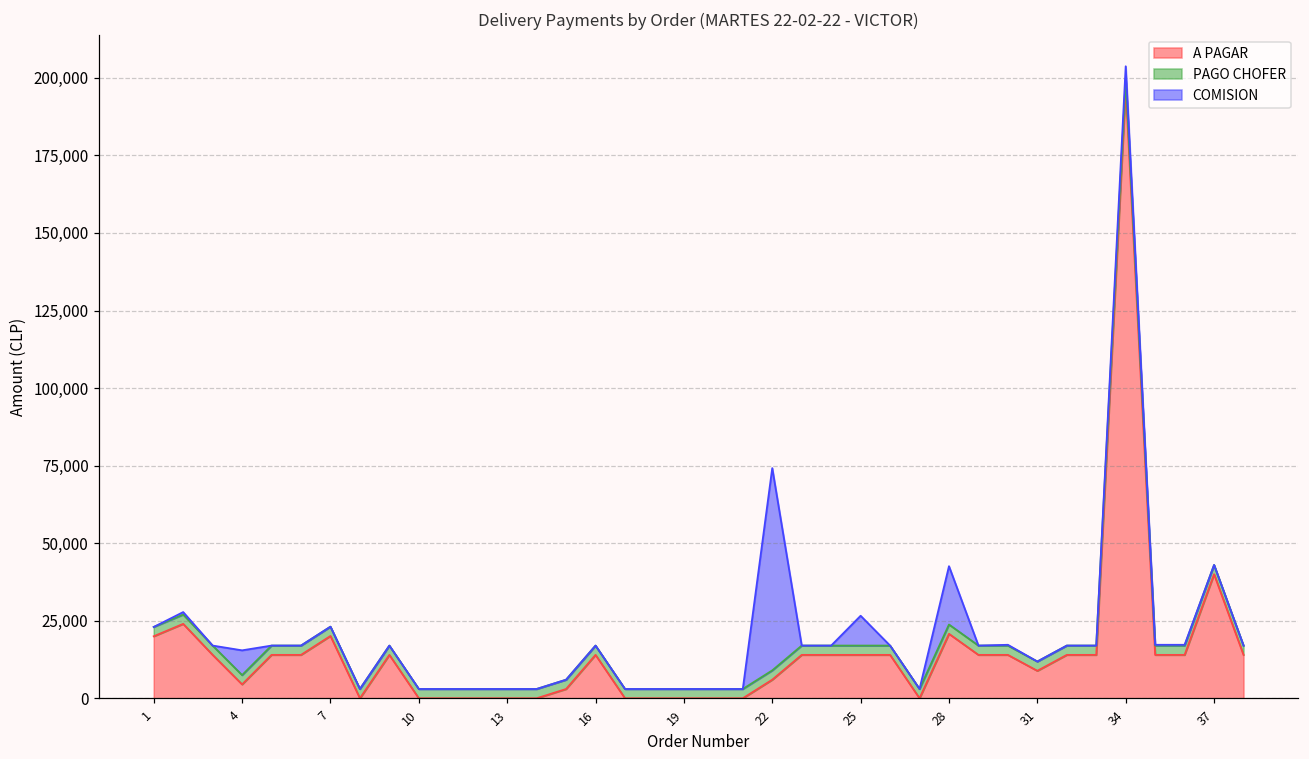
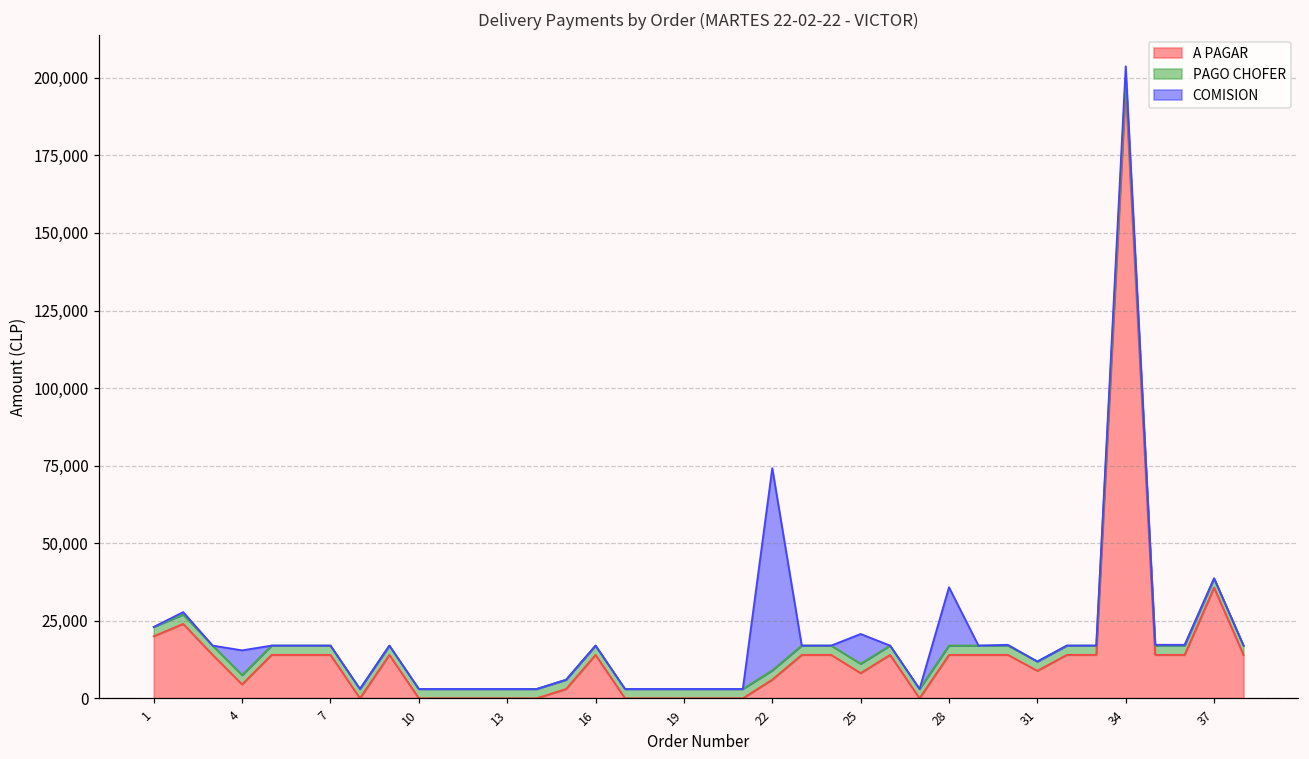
A PAGAR, 7: 20,000 -> 14,000
A PAGAR, 25: 14,000 -> 8,000
A PAGAR, 28: 21,000 -> 14,000
A PAGAR, 37: 40,000 -> 36,000
